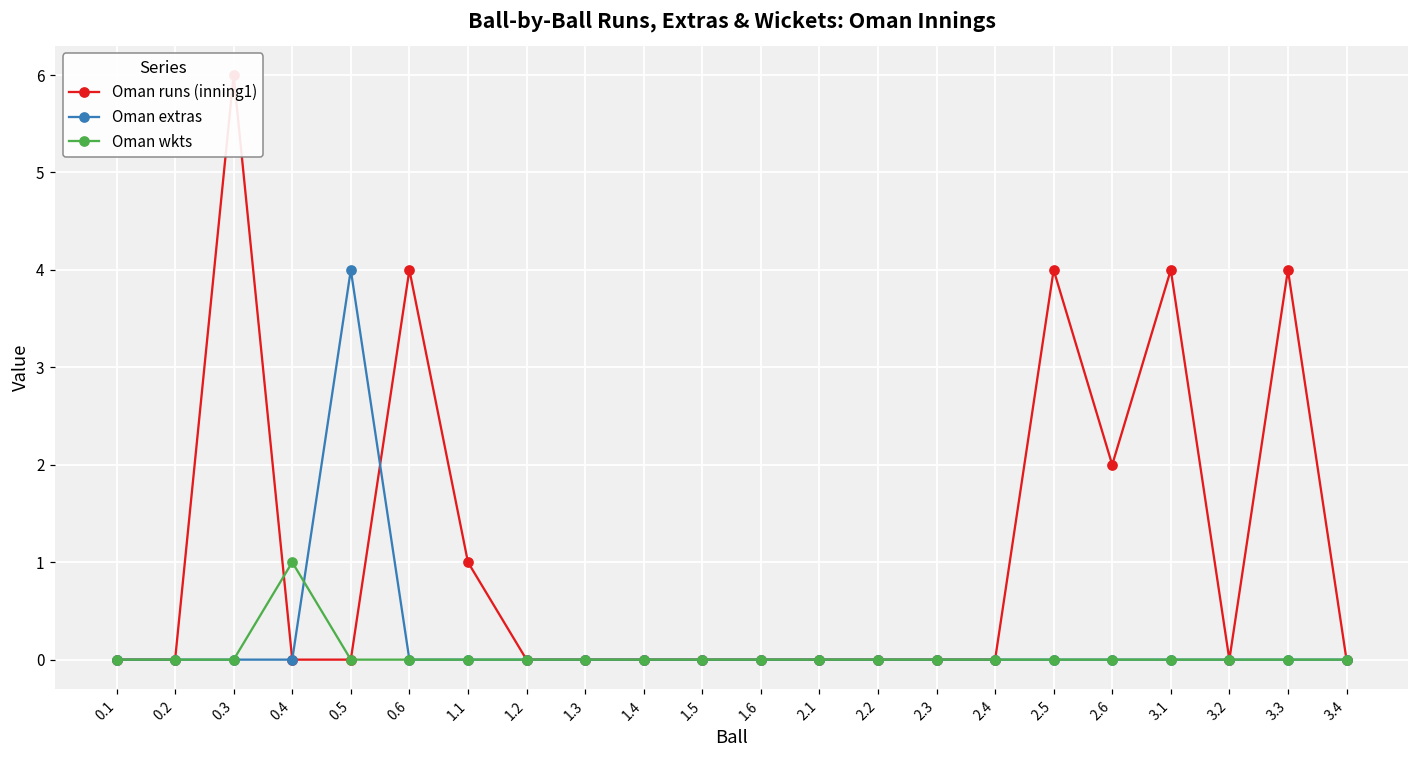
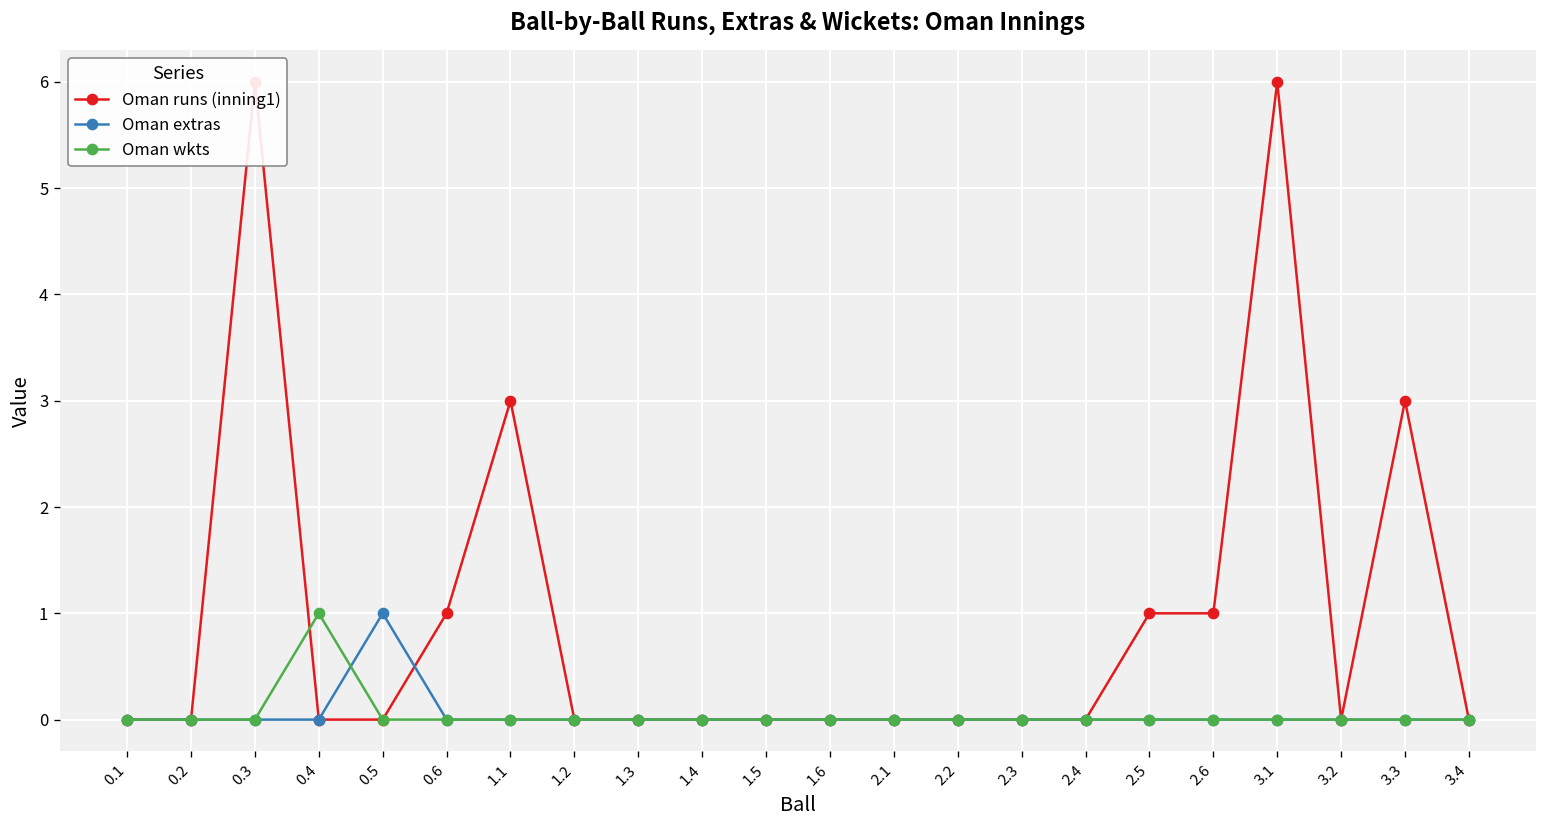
Oman extras, 0.5: 4 -> 1
Oman runs (inning1), 0.6: 4 -> 1
Oman runs (inning1), 1.1: 1 -> 3
Oman runs (inning1), 2.5: 4 -> 1
Oman runs (inning1), 2.6: 2 -> 1
Oman runs (inning1), 3.1: 4 -> 6
Oman runs (inning1), 3.3: 4 -> 3
